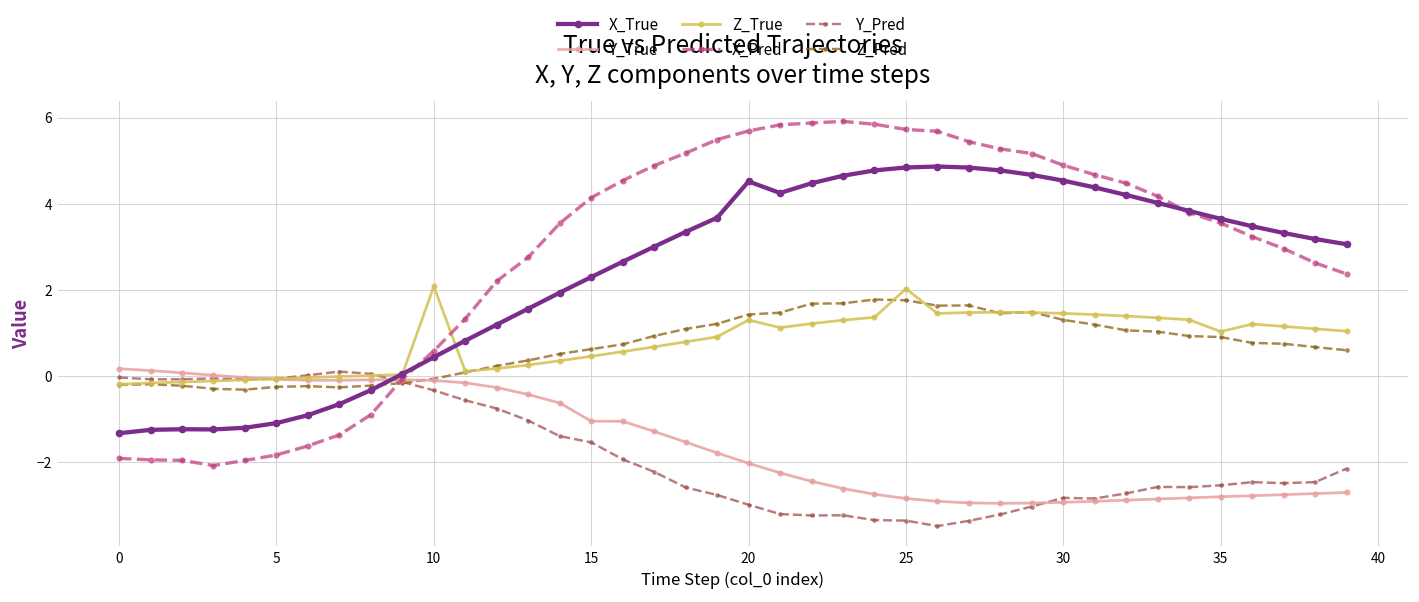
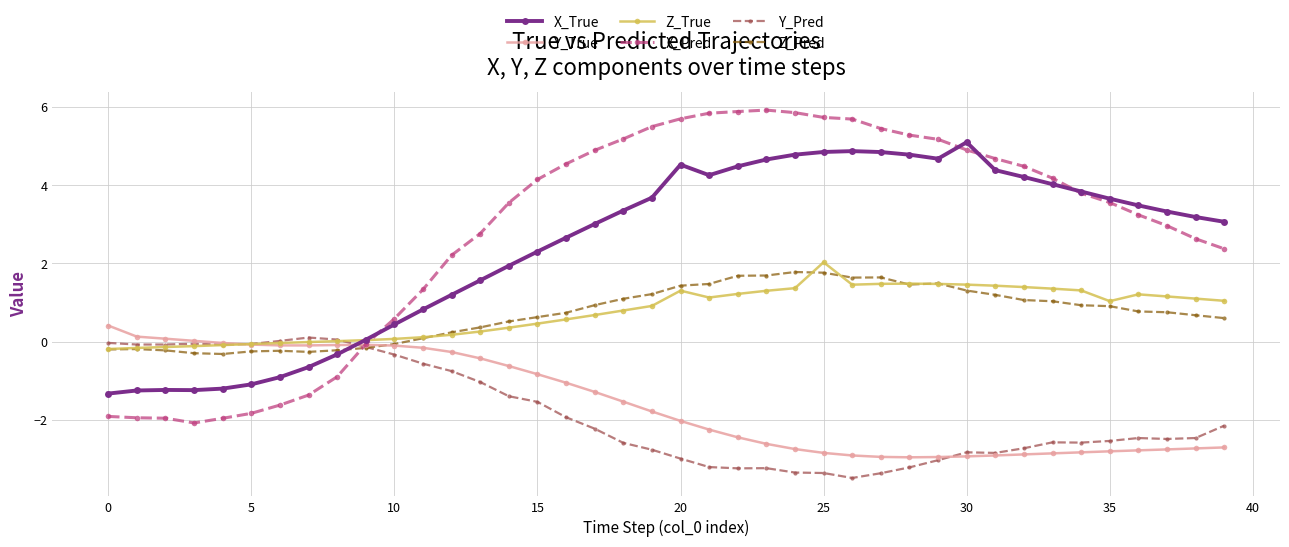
Y_True, 0: 0.2 -> 0.4
Z_True, 10: 2.1 -> 0.1
Y_True, 15: -1.0 -> -0.8
X_True, 30: 4.5 -> 5.1
